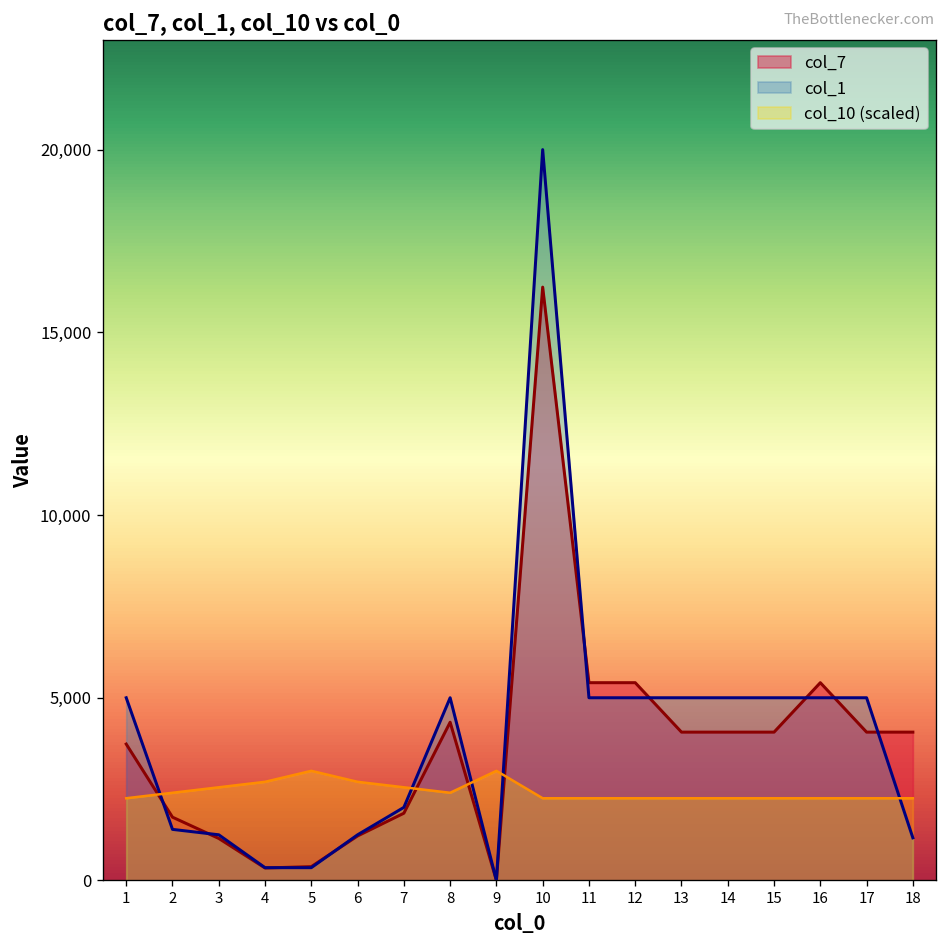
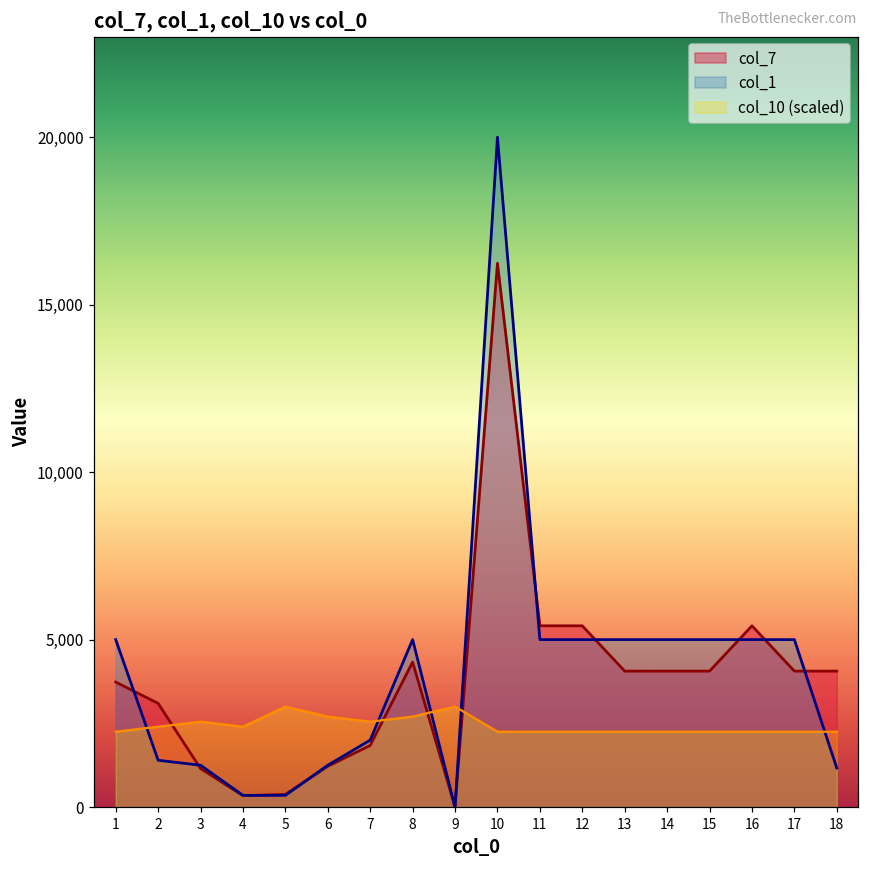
col_7, 2: 1,700 -> 3,100
col_10 (scaled), 4: 2,700 -> 2,400
col_10 (scaled), 8: 2,400 -> 2,700
